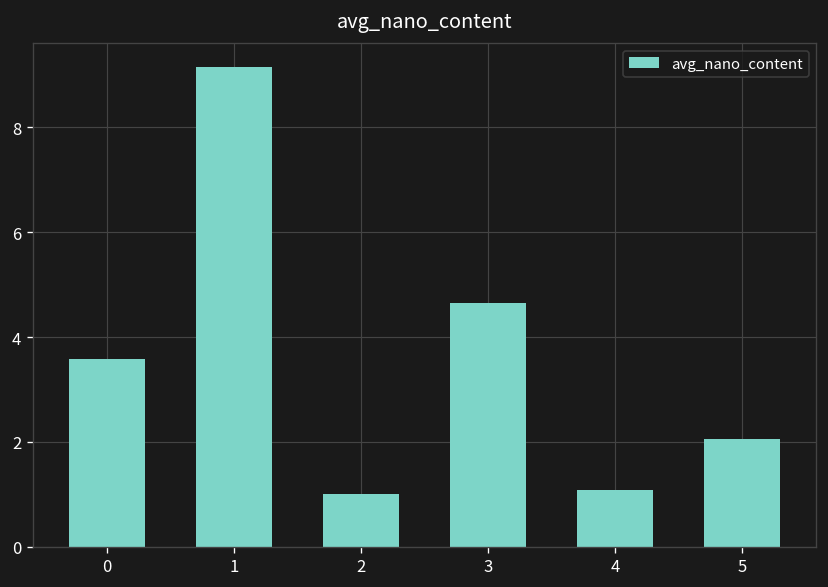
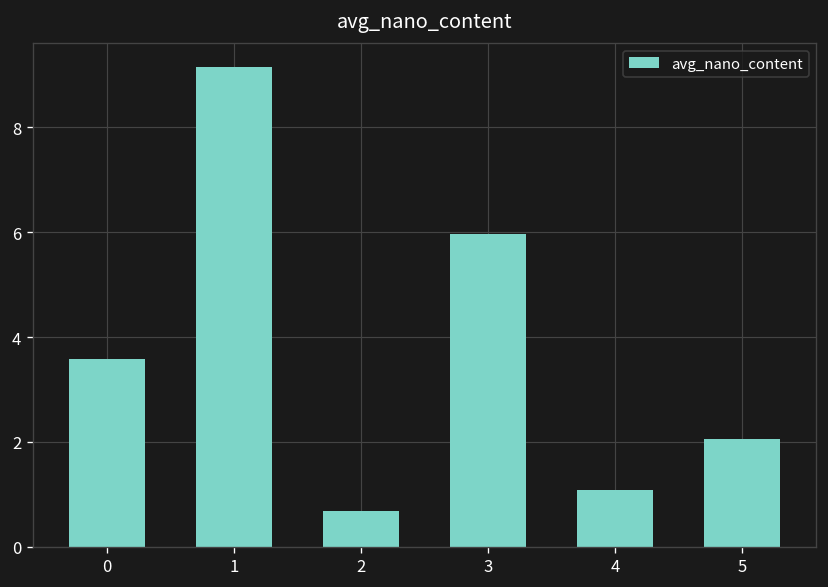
2: 1.0 -> 0.7
3: 4.7 -> 6.0
